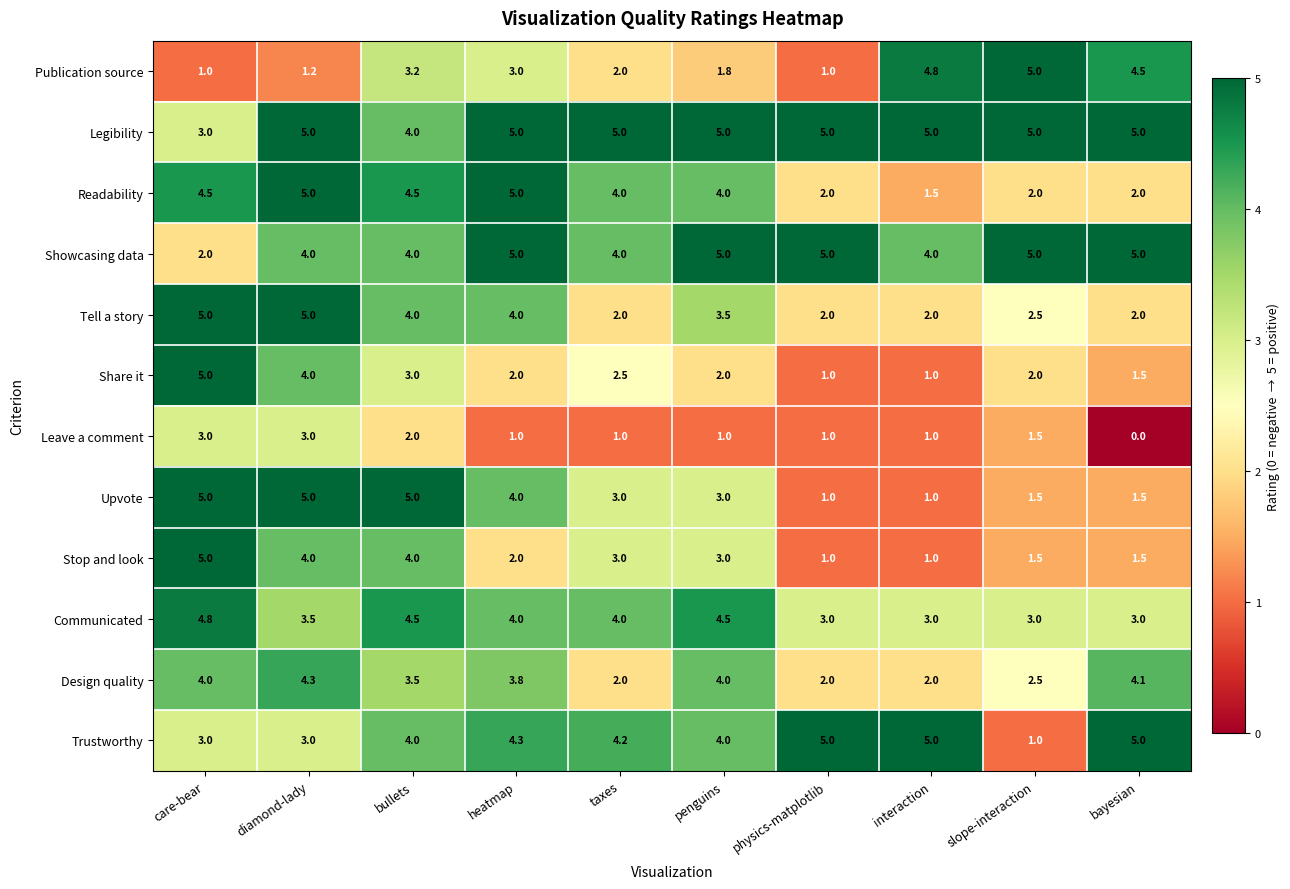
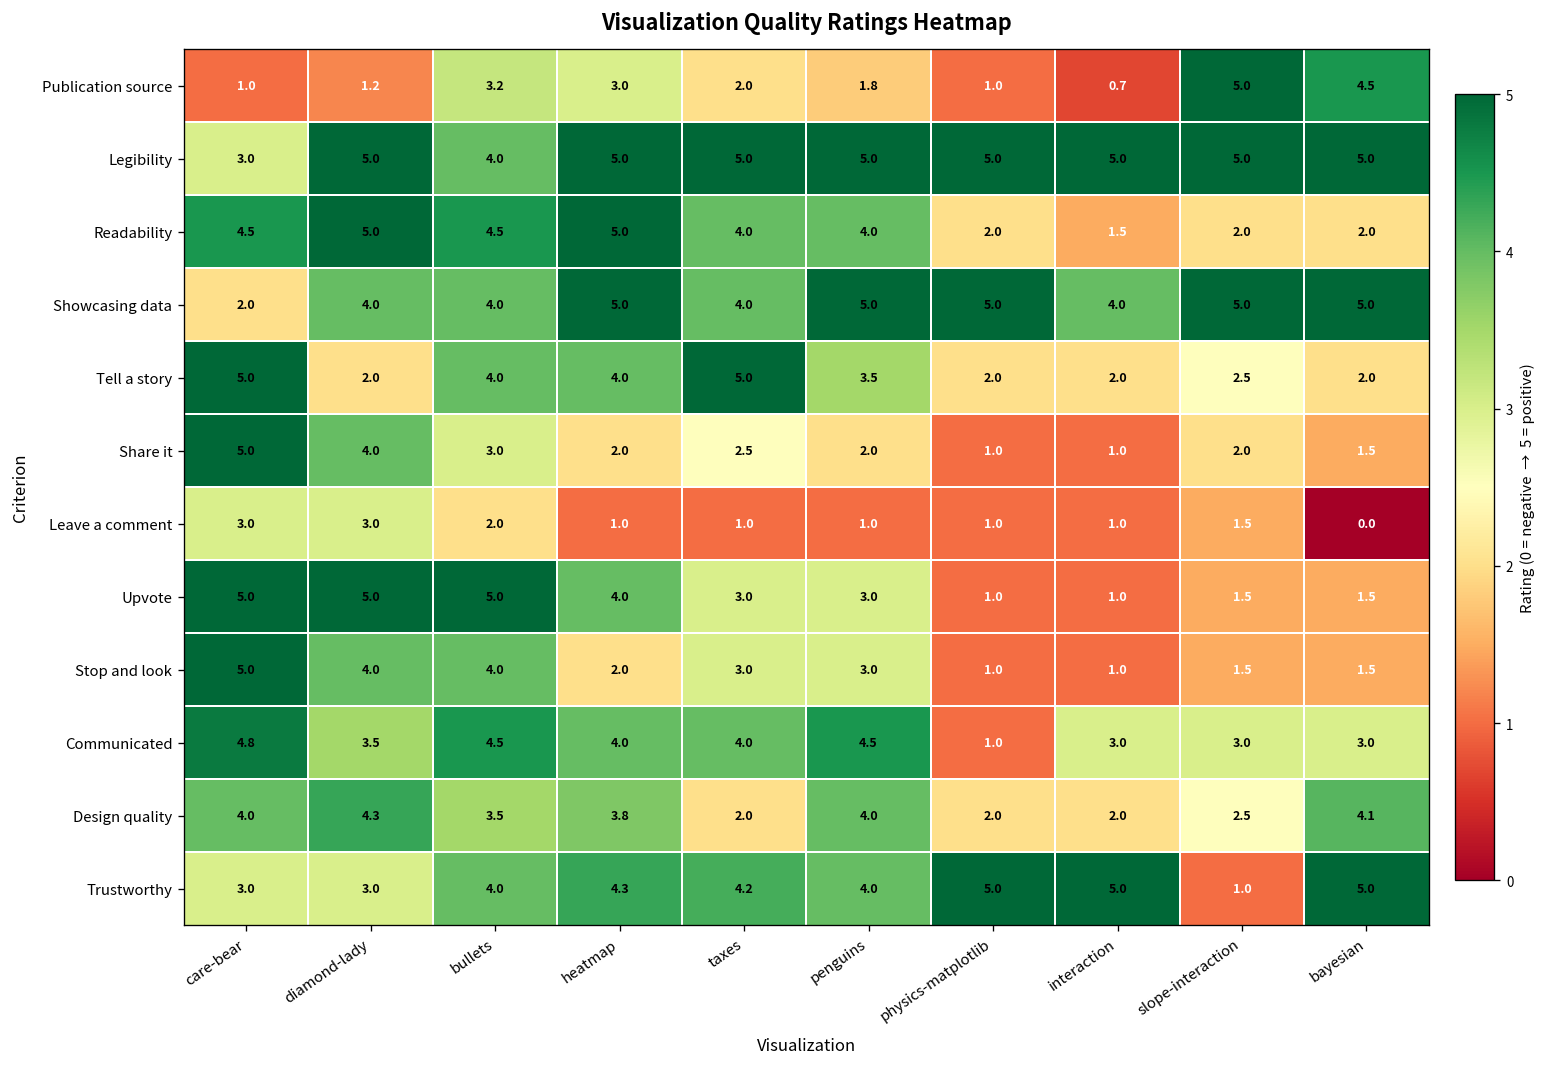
Publication source, interaction: 4.8 -> 0.7
Tell a story, diamond-lady: 5.0 -> 2.0
Tell a story, taxes: 2.0 -> 5.0
Communicated, physics-matplotlib: 3.0 -> 1.0
